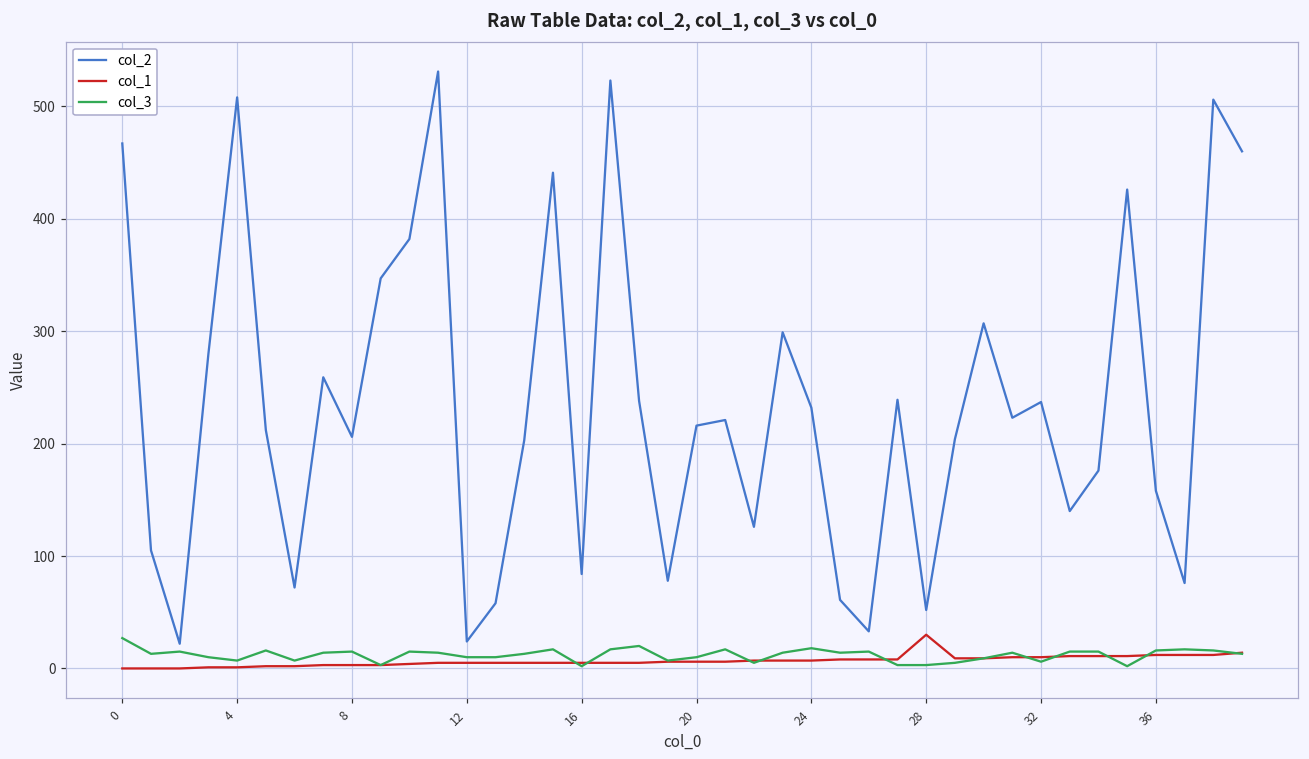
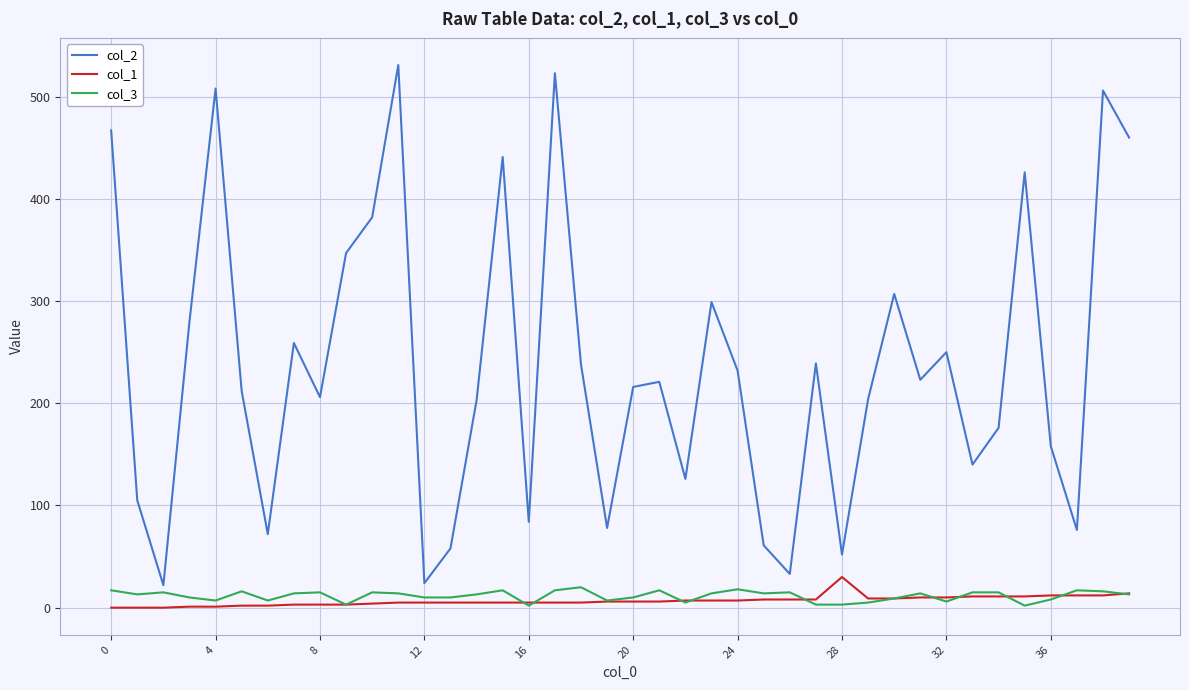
col_3, 0: 27 -> 17
col_2, 32: 237 -> 250
col_3, 36: 16 -> 8
